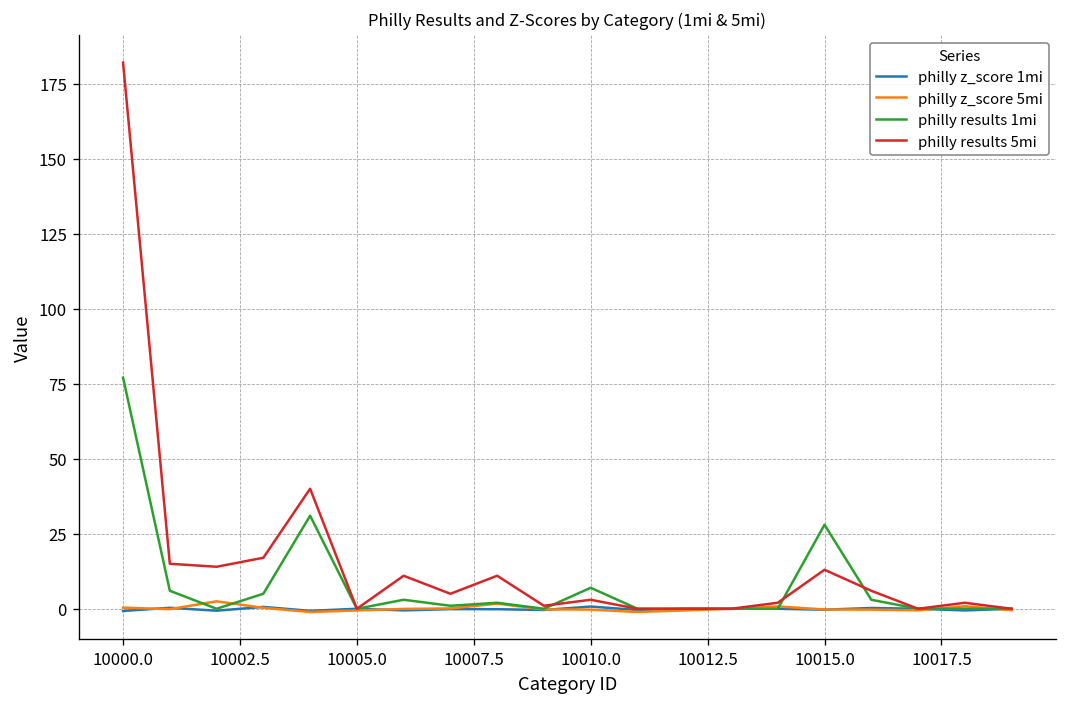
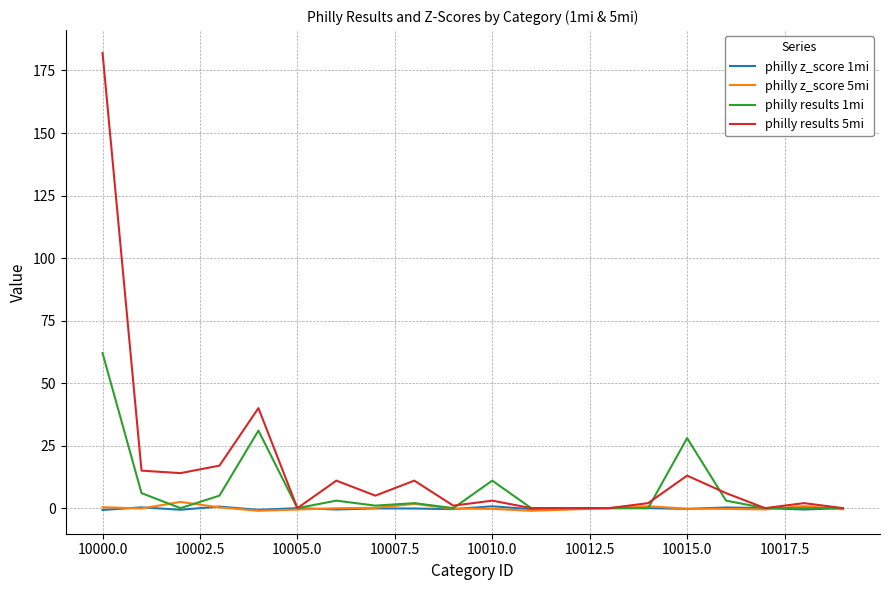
philly results 1mi, 10000.0: 77 -> 62
philly results 1mi, 10010.0: 7 -> 11
